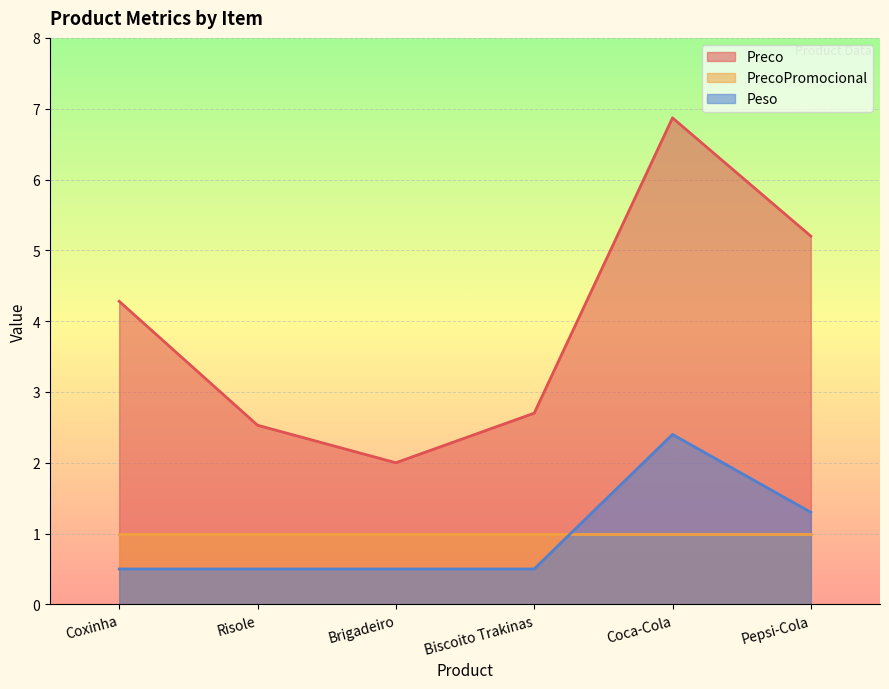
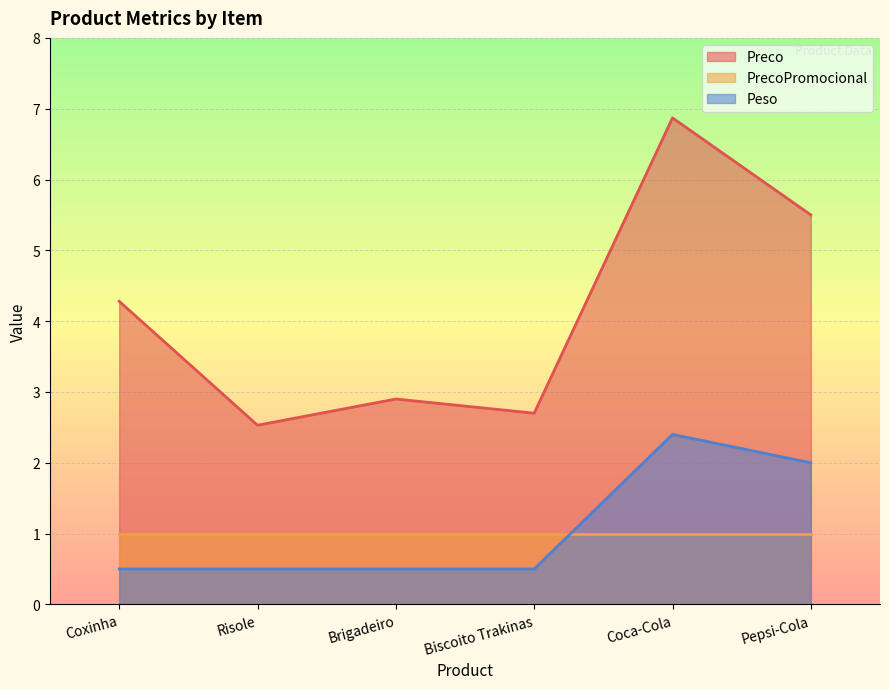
Preco, Brigadeiro: 2.0 -> 2.9
Preco, Pepsi-Cola: 5.2 -> 5.5
Peso, Pepsi-Cola: 1.3 -> 2.0
